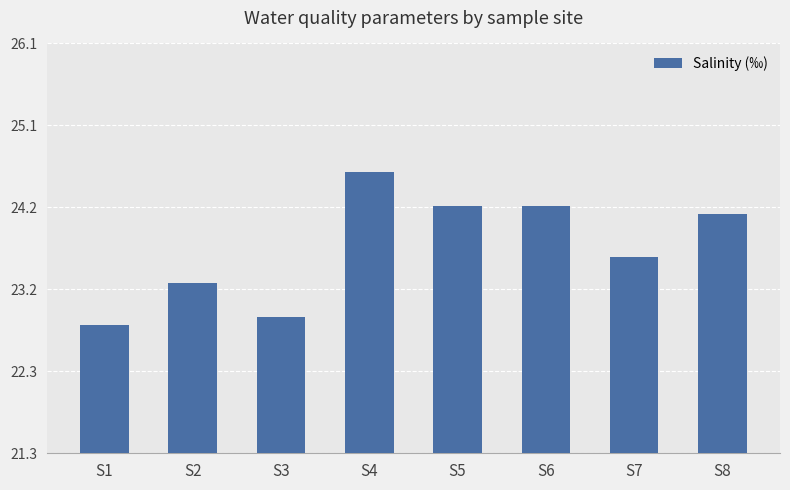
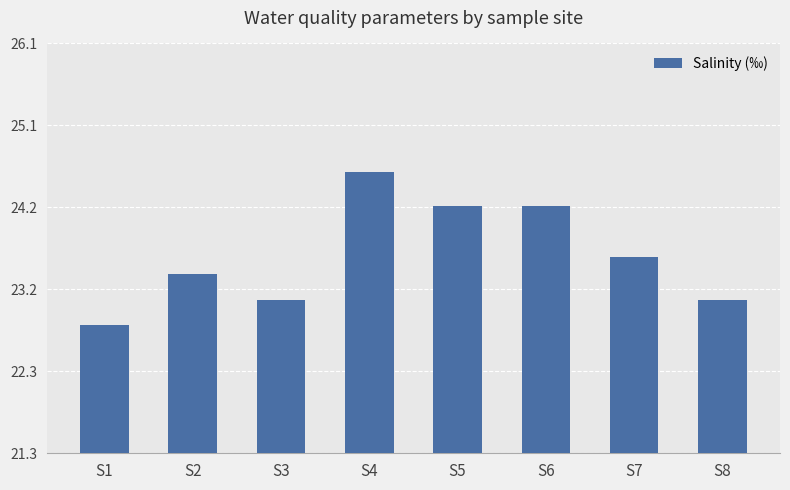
S2: 23.3 -> 23.4
S3: 22.9 -> 23.1
S8: 24.1 -> 23.1
